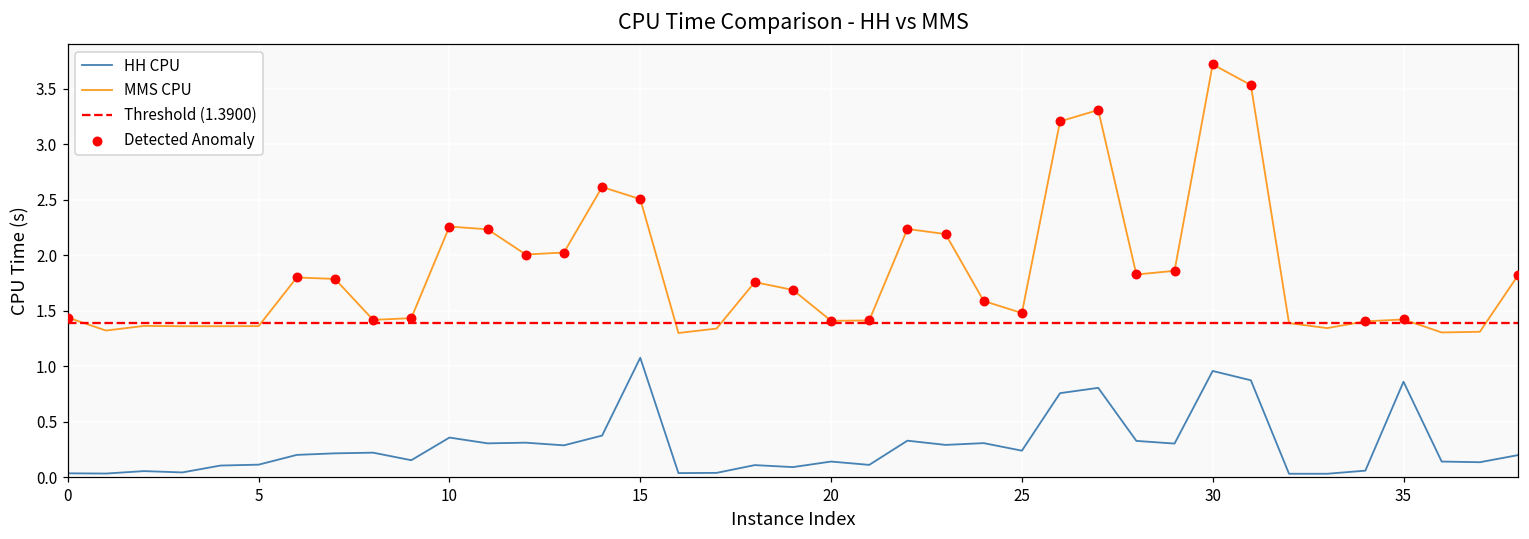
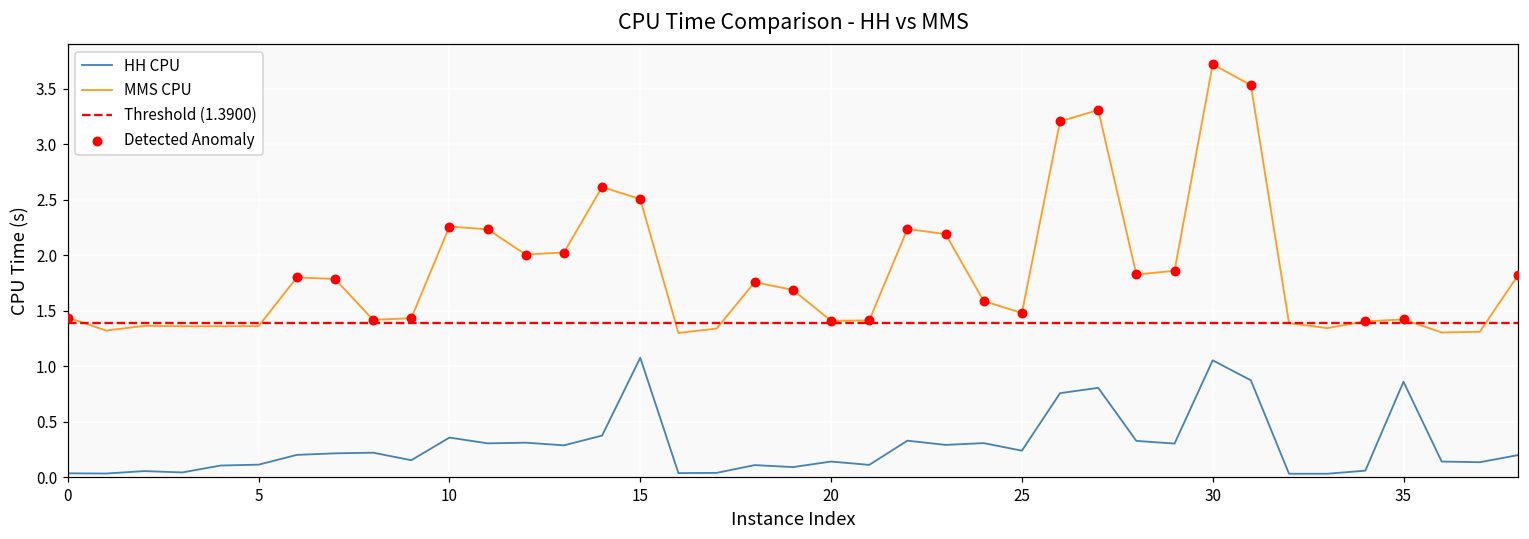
HH CPU, 30: 0.96 -> 1.05
